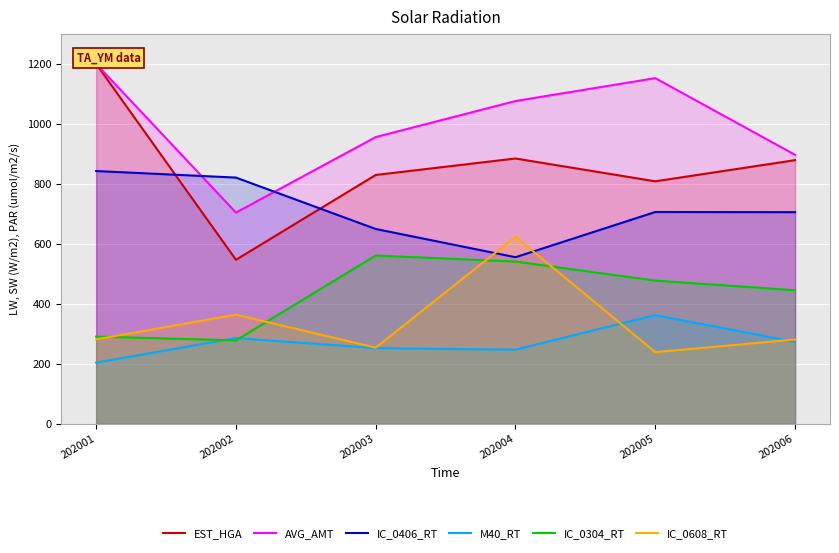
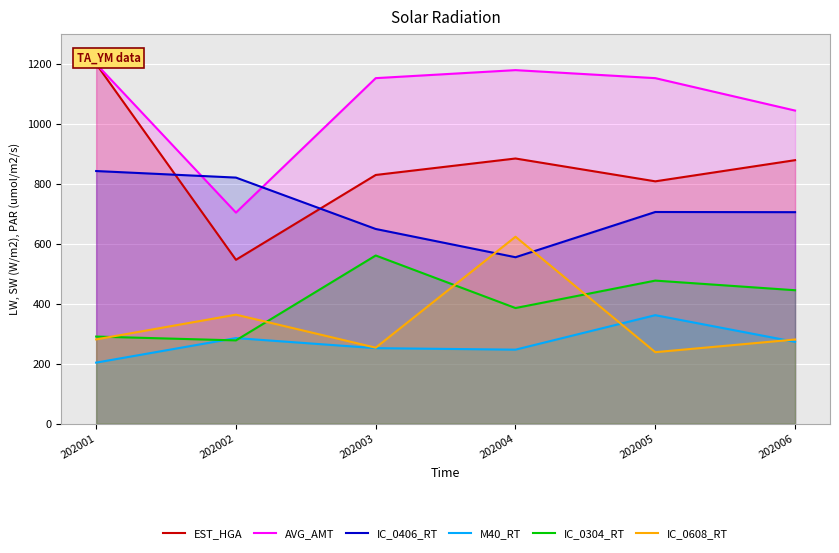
AVG_AMT, 202003: 960 -> 1150
AVG_AMT, 202004: 1080 -> 1180
IC_0304_RT, 202004: 540 -> 390
AVG_AMT, 202006: 900 -> 1040
